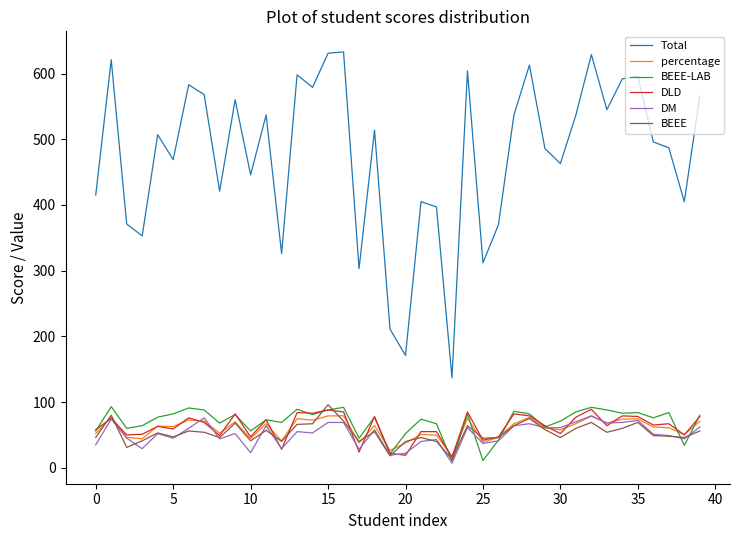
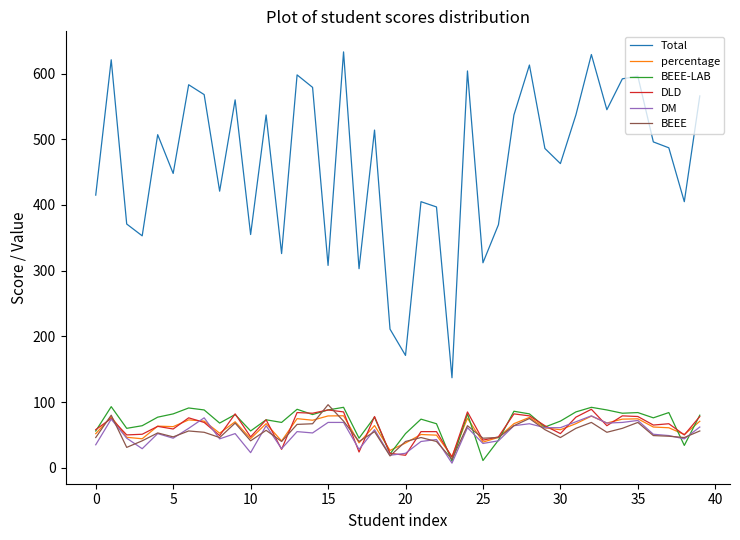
Total, 5: 470 -> 450
Total, 10: 450 -> 360
Total, 15: 630 -> 310
